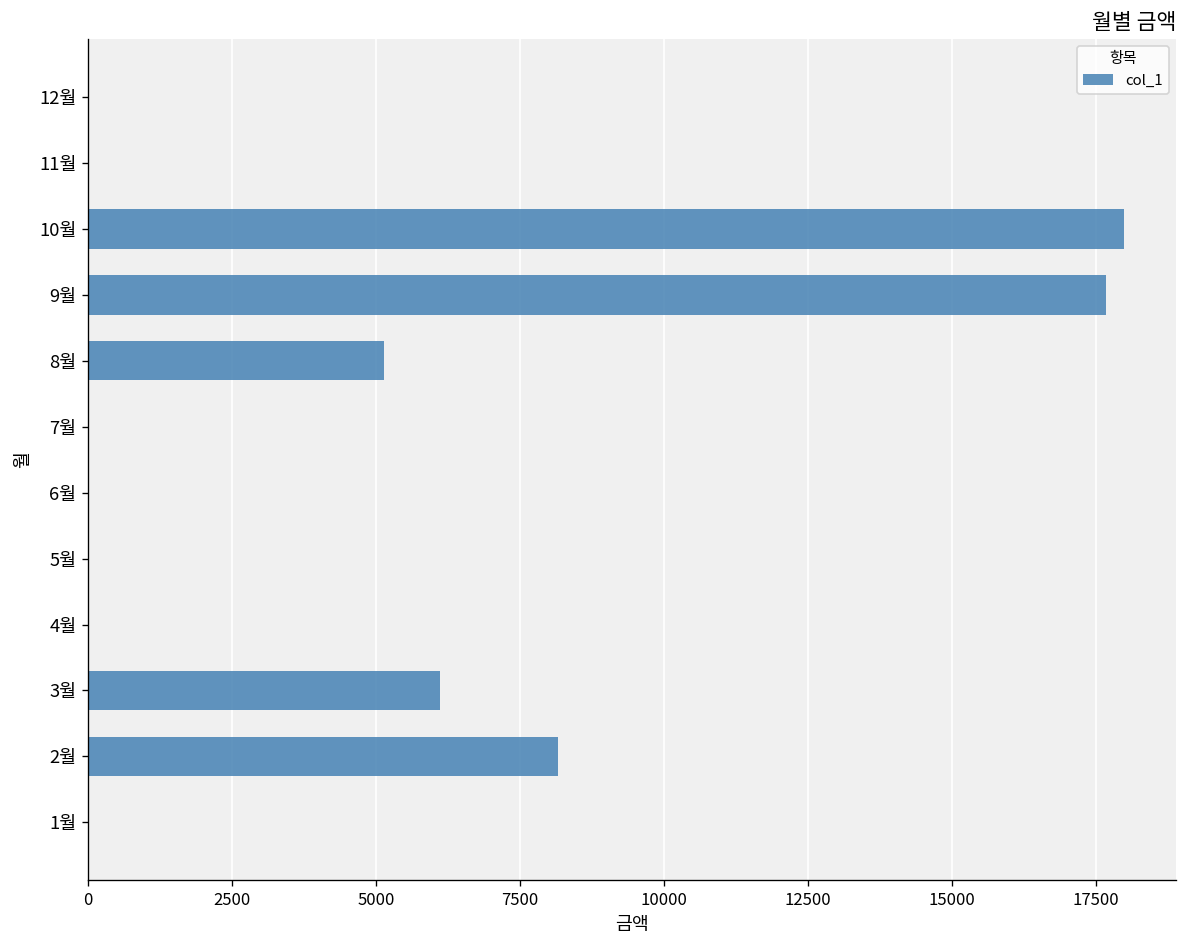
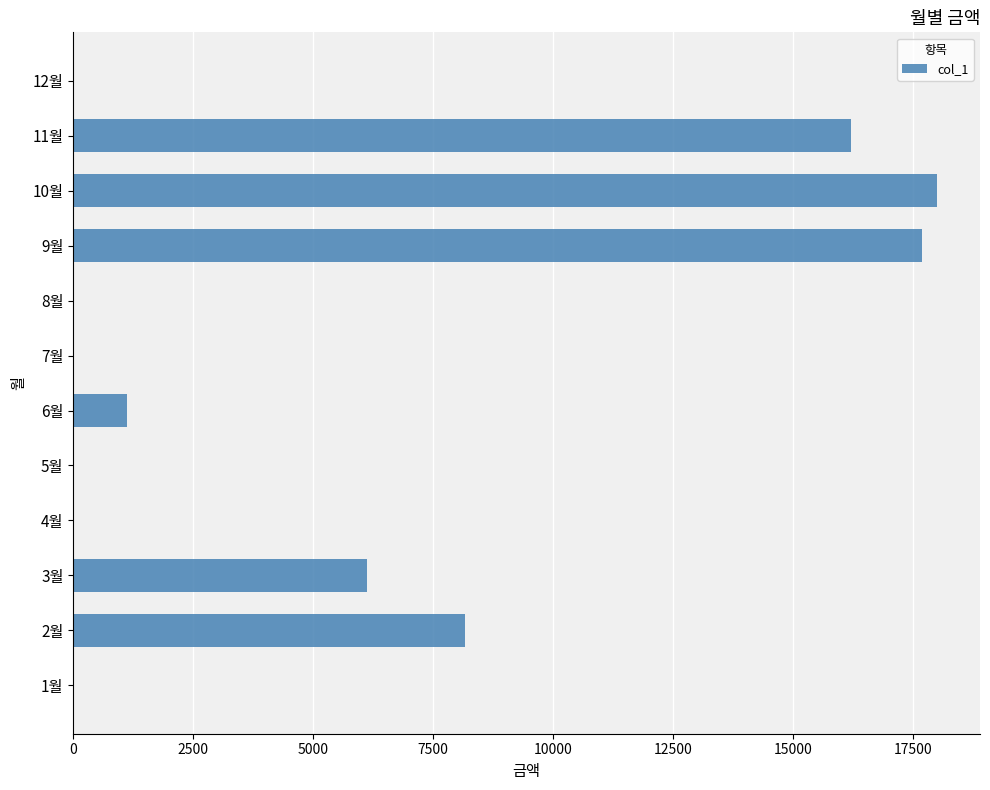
11월: 0 -> 16200
8월: 5100 -> 0
6월: 0 -> 1100
